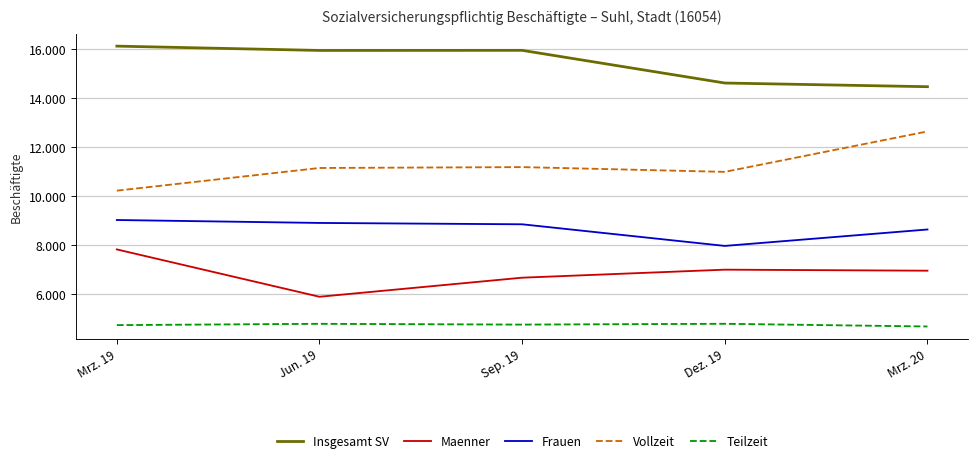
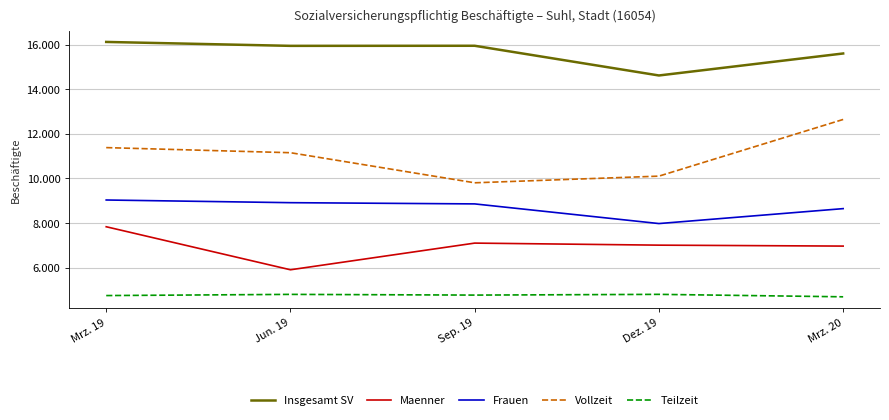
Vollzeit, Mrz. 19: 10.2 -> 11.4
Maenner, Sep. 19: 6.7 -> 7.1
Vollzeit, Sep. 19: 11.2 -> 9.8
Vollzeit, Dez. 19: 11.0 -> 10.1
Insgesamt SV, Mrz. 20: 14.5 -> 15.6
